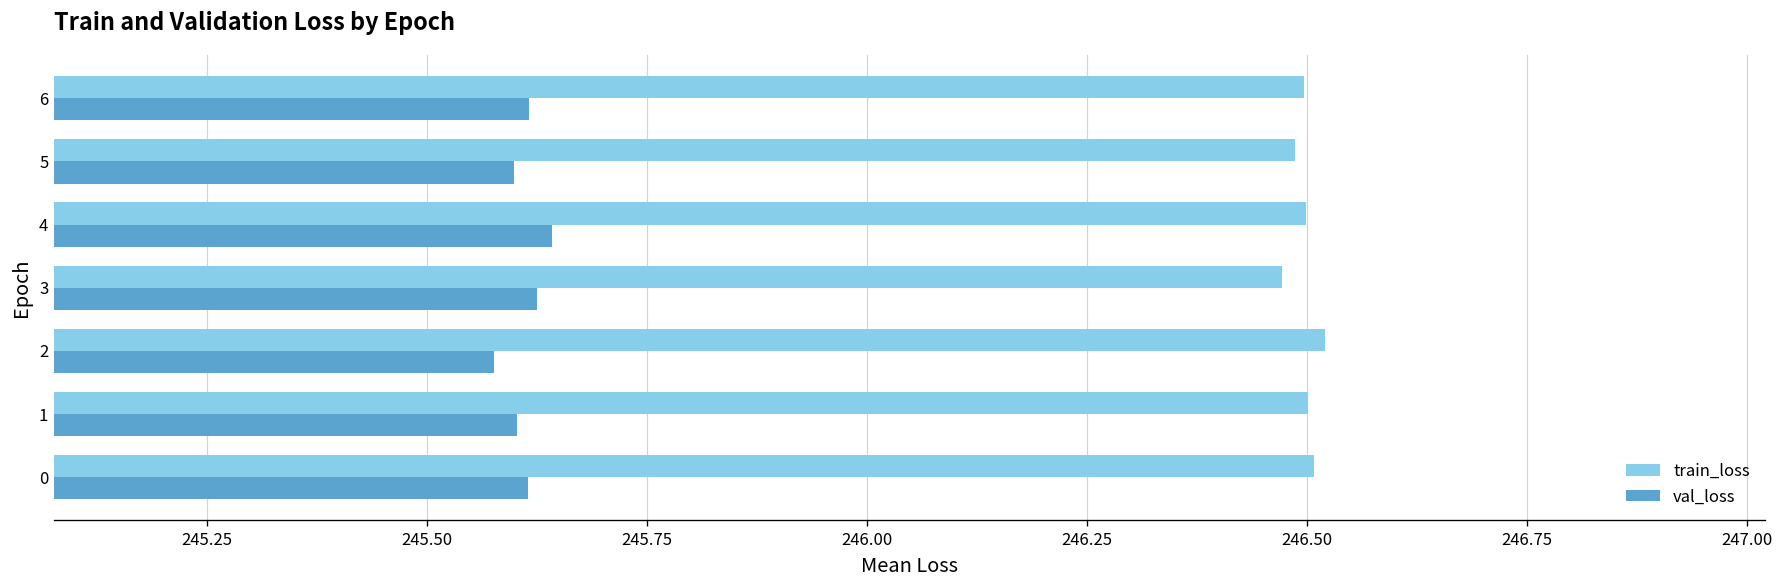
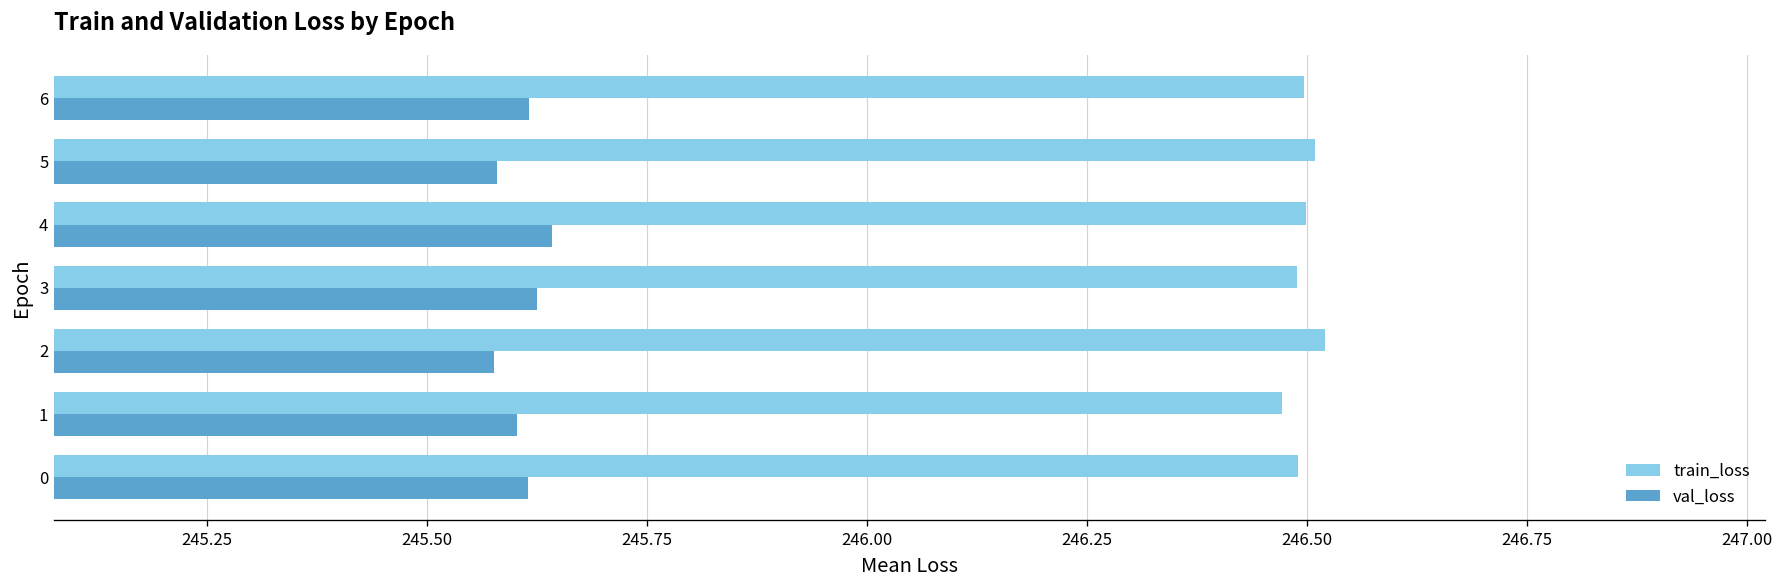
train_loss, 5: 246.49 -> 246.51
val_loss, 5: 245.60 -> 245.58
train_loss, 3: 246.47 -> 246.49
train_loss, 1: 246.50 -> 246.47
train_loss, 0: 246.51 -> 246.49
